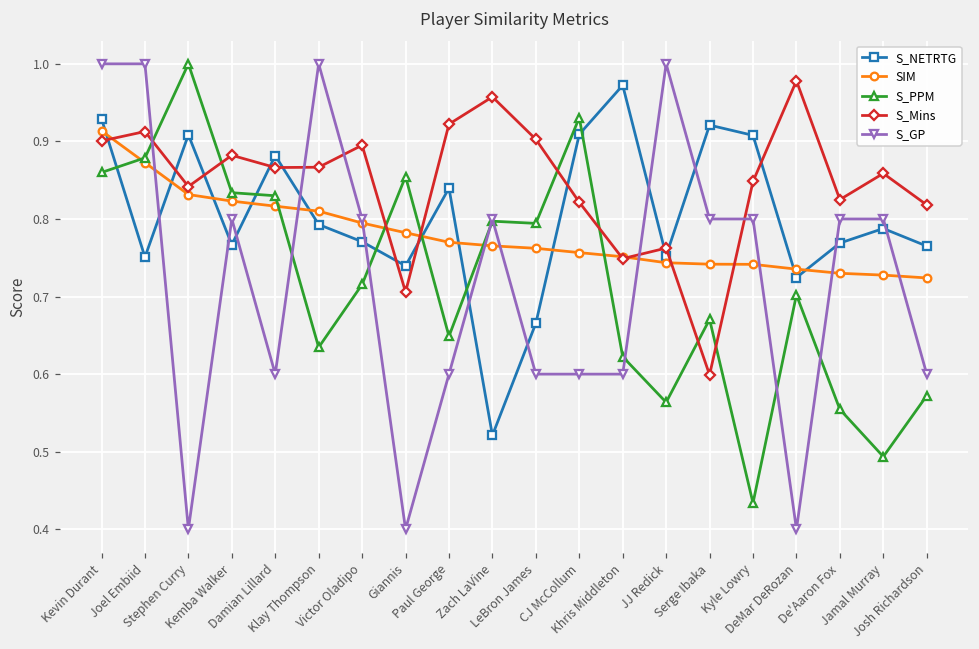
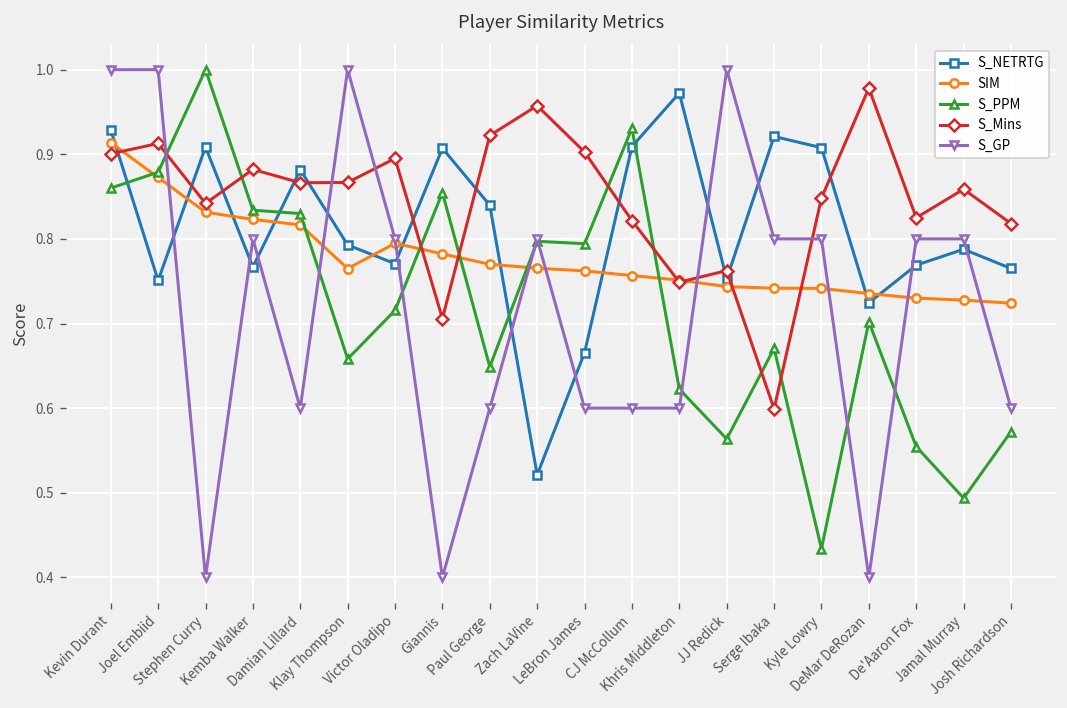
SIM, Klay Thompson: 0.81 -> 0.76
S_PPM, Klay Thompson: 0.63 -> 0.66
S_NETRTG, Giannis: 0.74 -> 0.91
